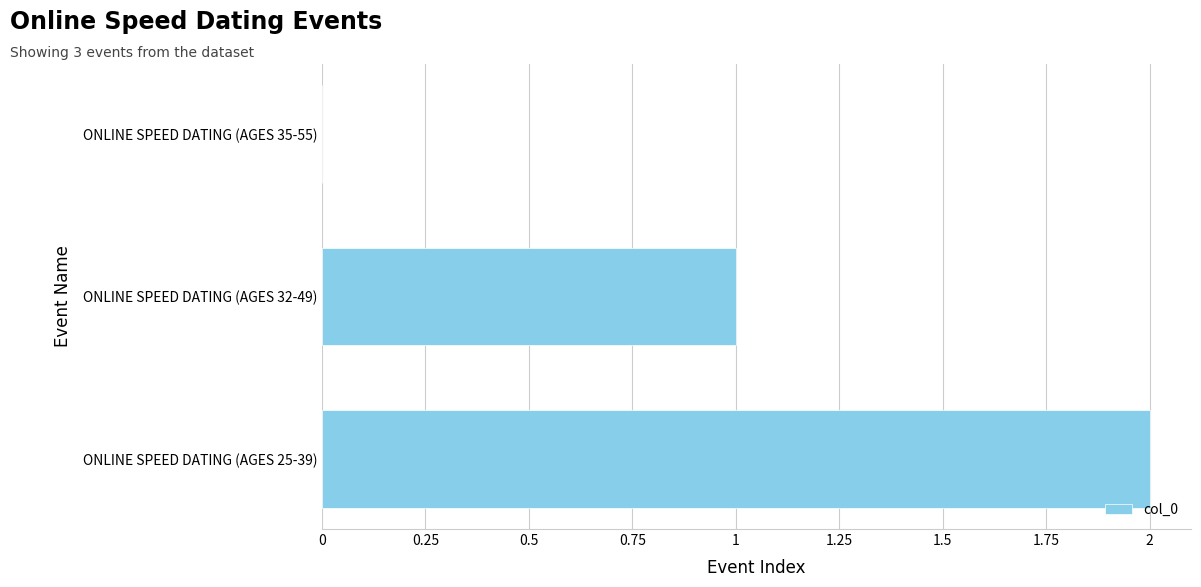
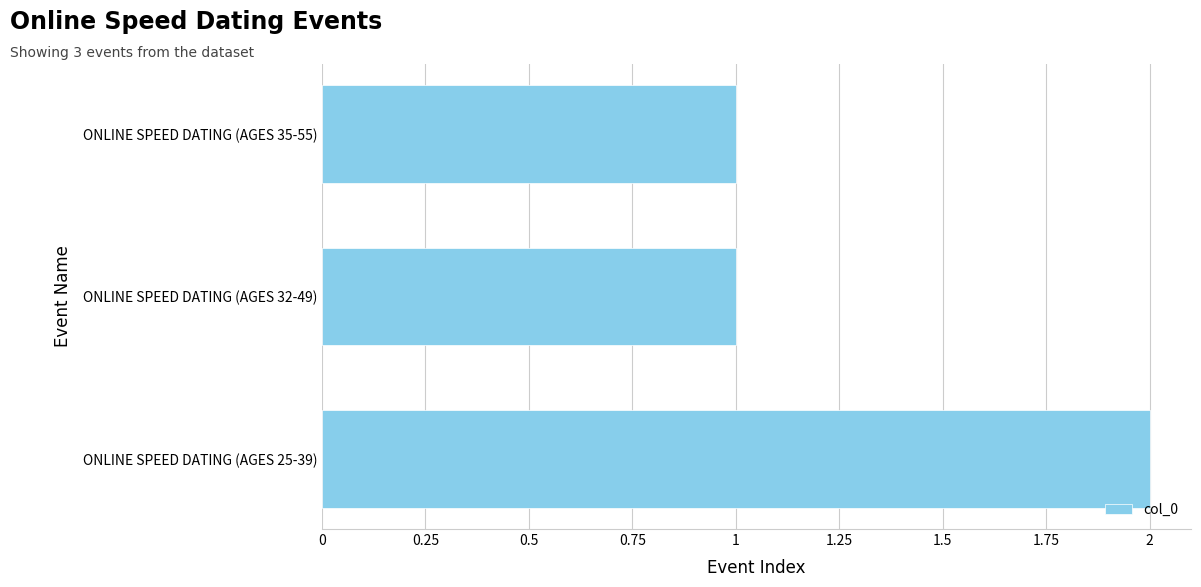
ONLINE SPEED DATING (AGES 35-55): 0 -> 1
